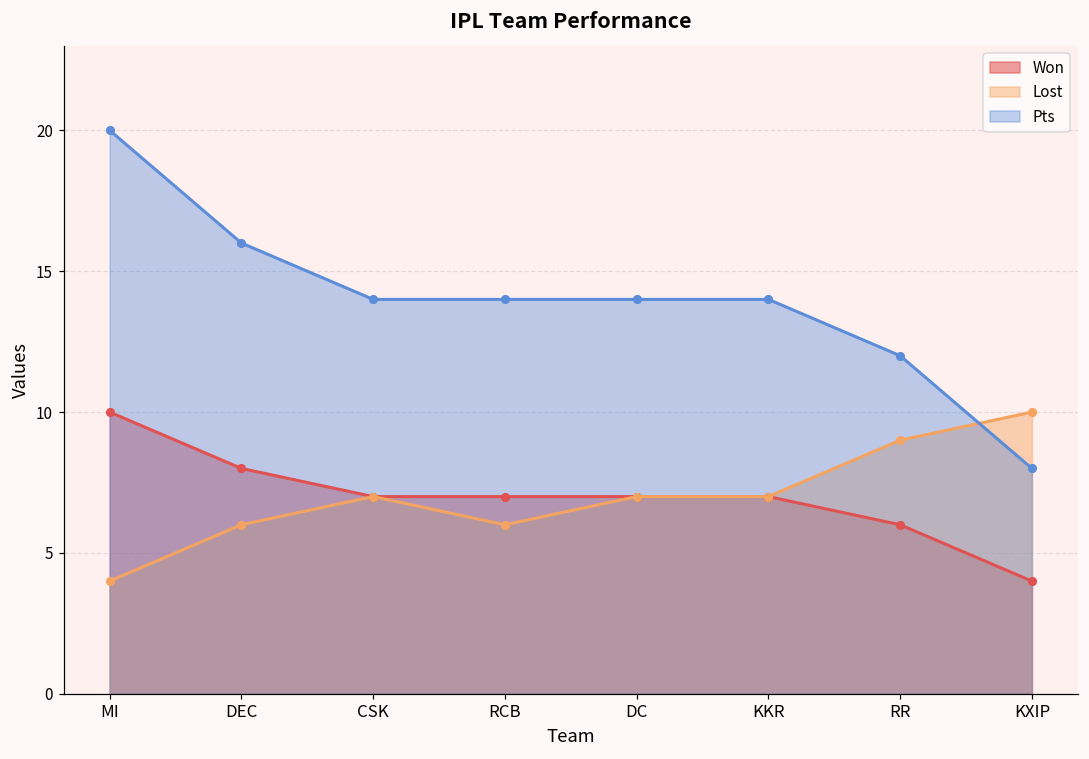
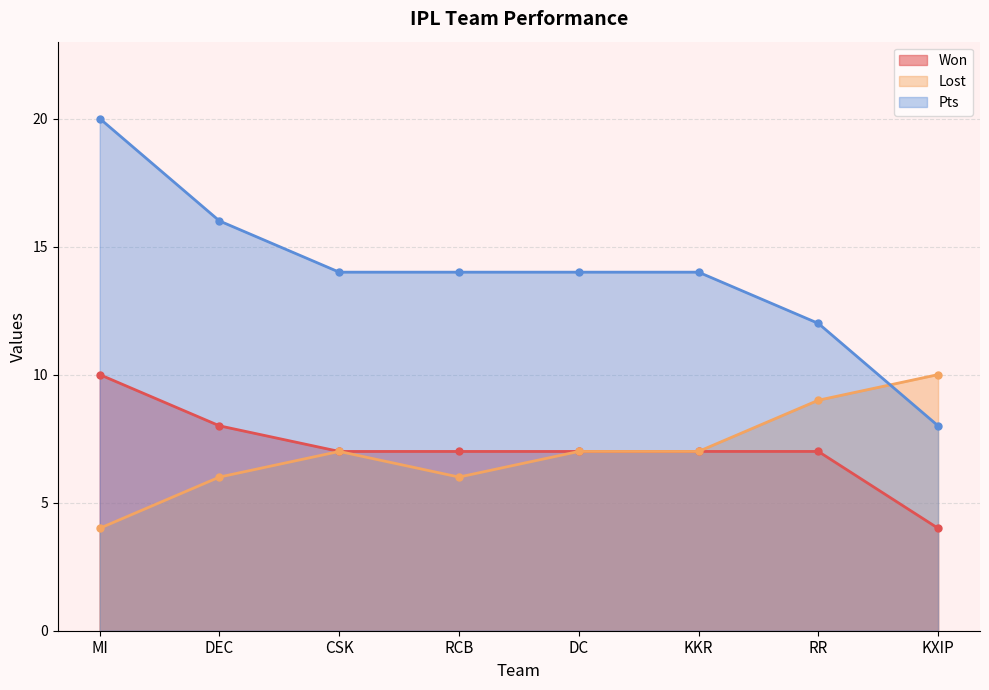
Won, RR: 6 -> 7
